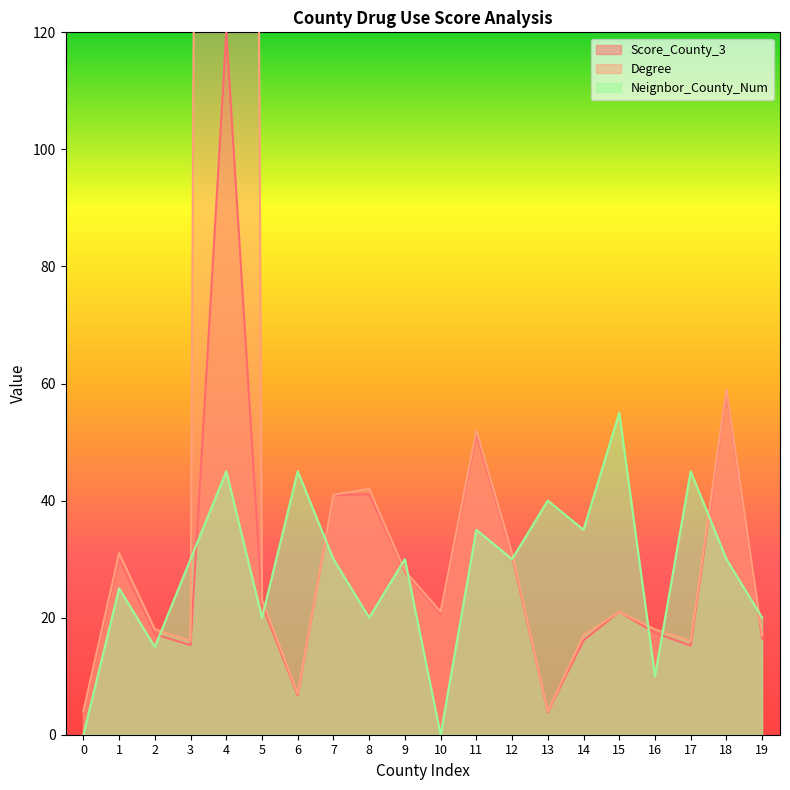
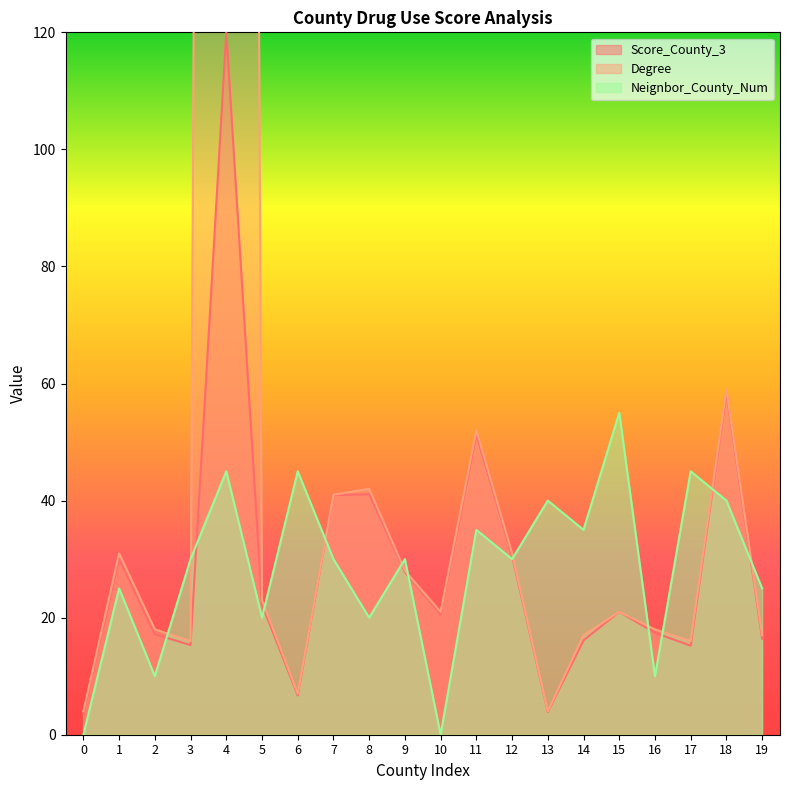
Neignbor_County_Num, 2: 15 -> 10
Neignbor_County_Num, 18: 30 -> 40
Neignbor_County_Num, 19: 20 -> 25
